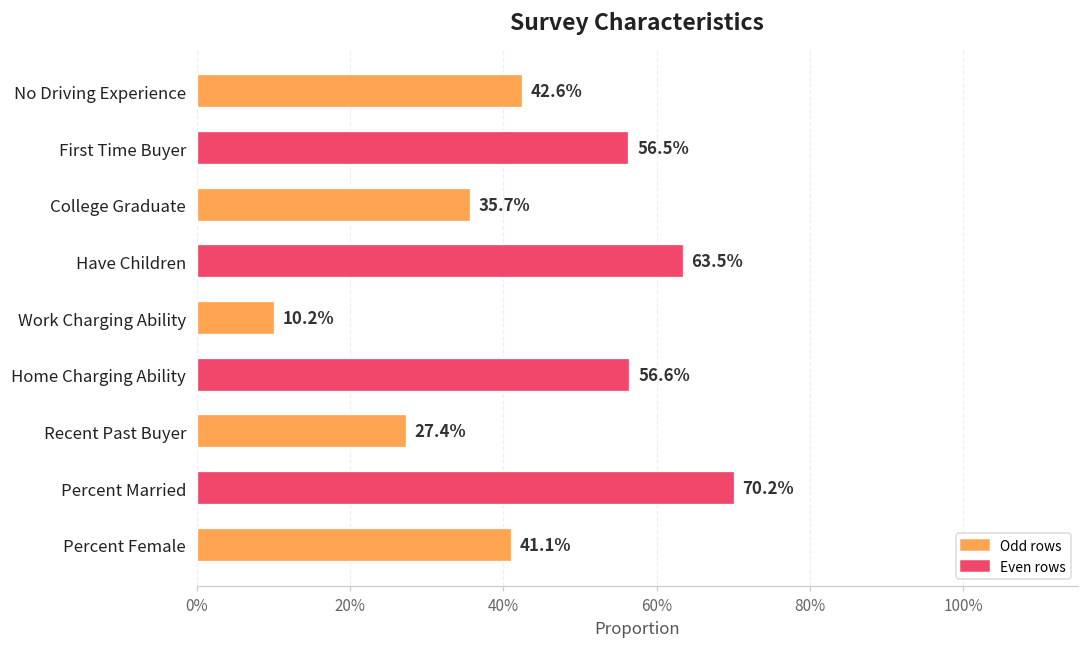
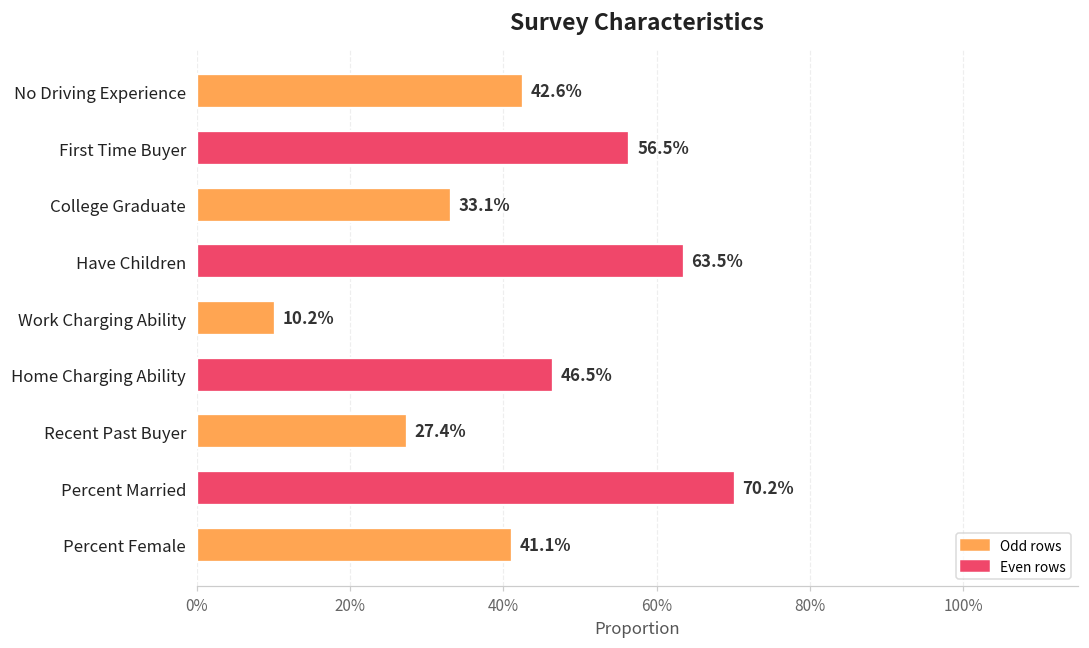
College Graduate: 35.7% -> 33.1%
Home Charging Ability: 56.6% -> 46.5%
